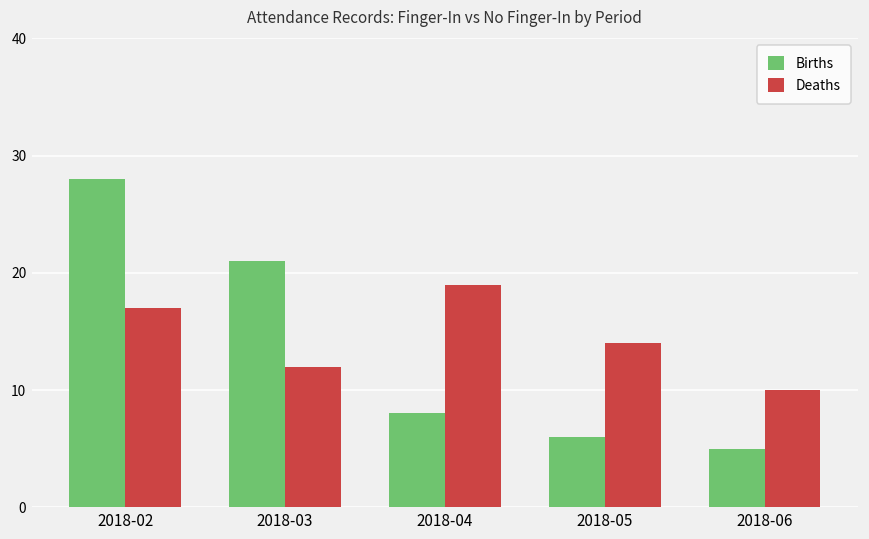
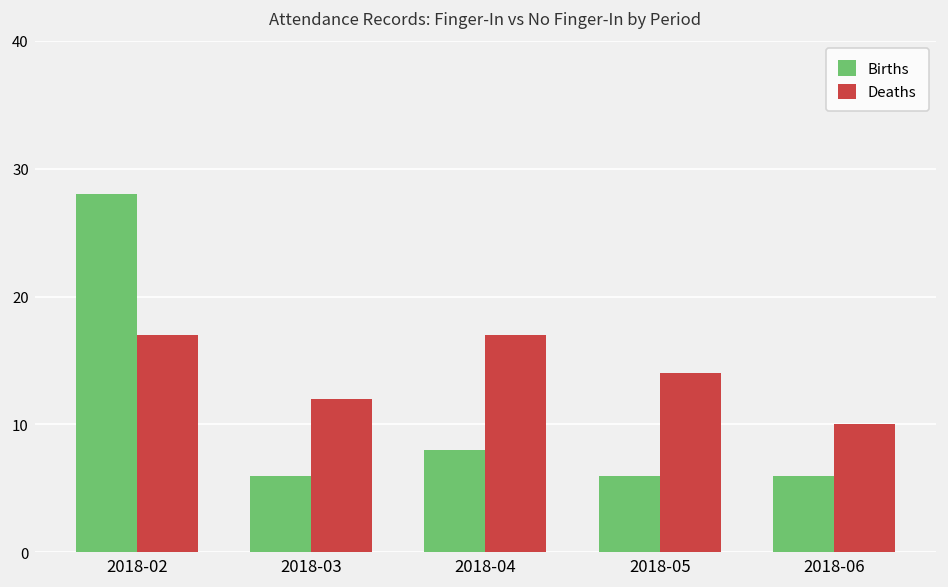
Births, 2018-03: 21 -> 6
Deaths, 2018-04: 19 -> 17
Births, 2018-06: 5 -> 6
